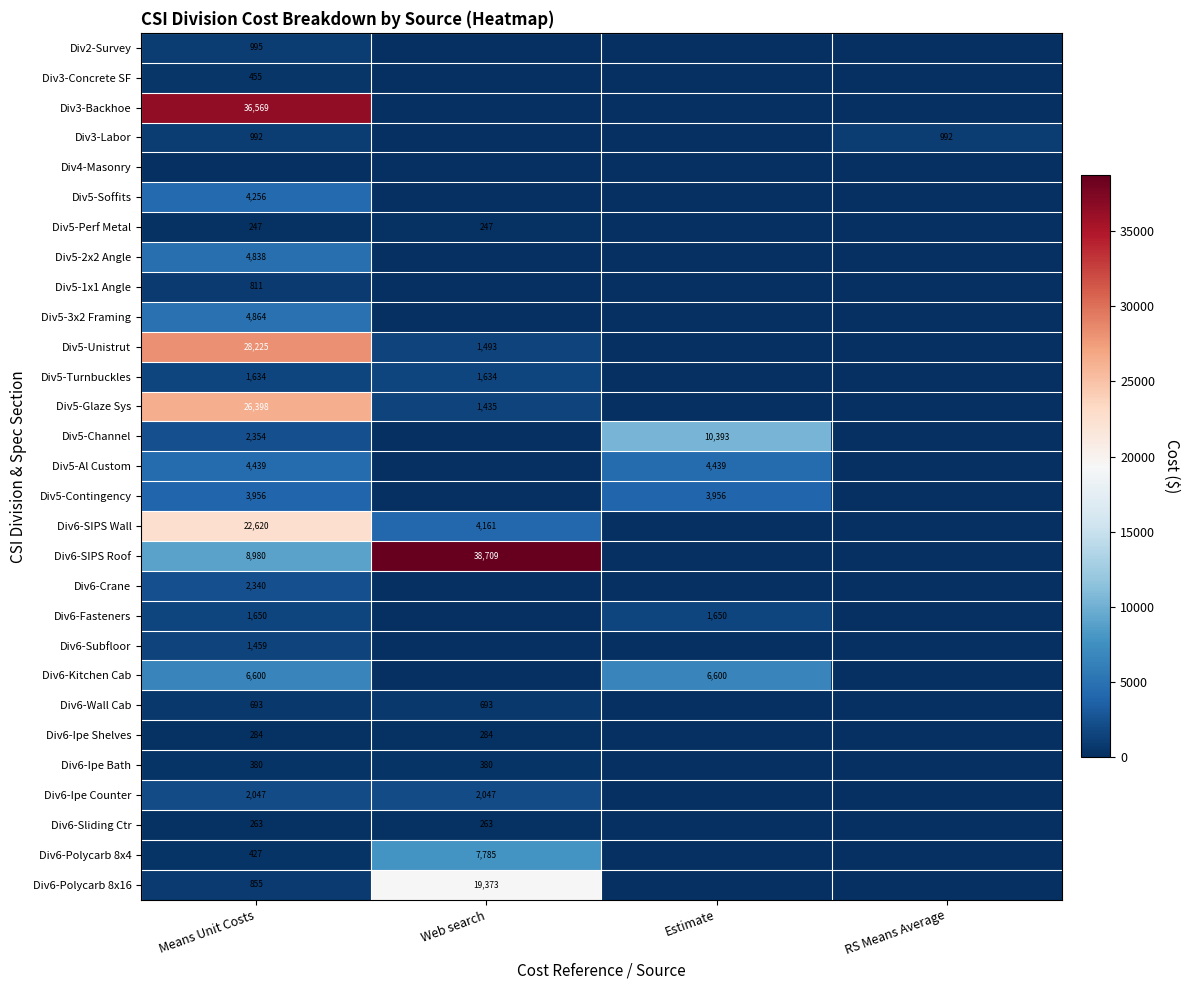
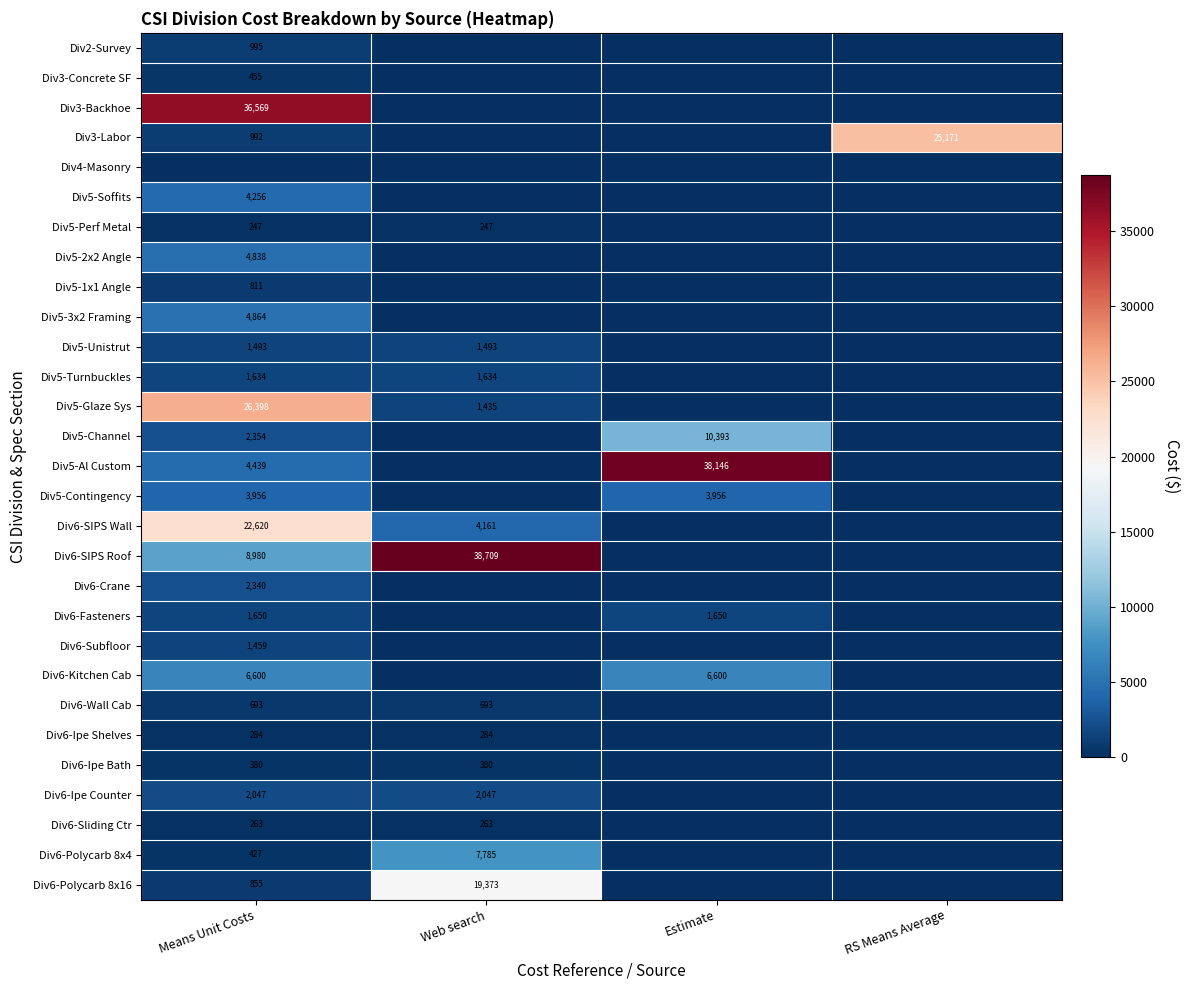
Div3-Labor, RS Means Average: 992 -> 25,171
Div5-Unistrut, Means Unit Costs: 28,225 -> 1,493
Div5-Al Custom, Estimate: 4,439 -> 38,146
